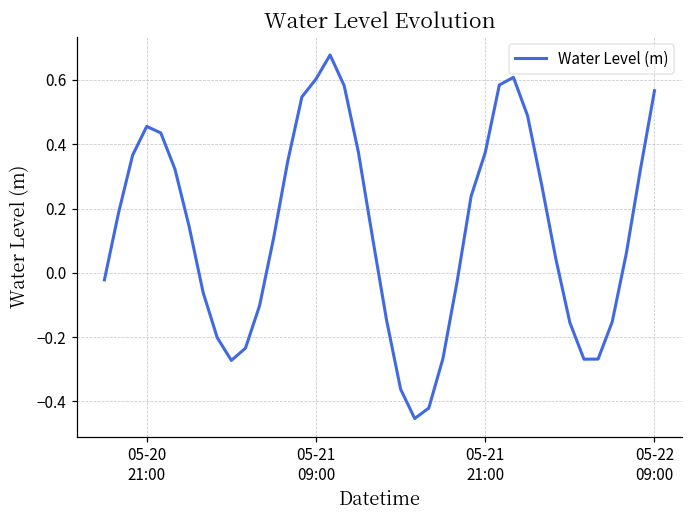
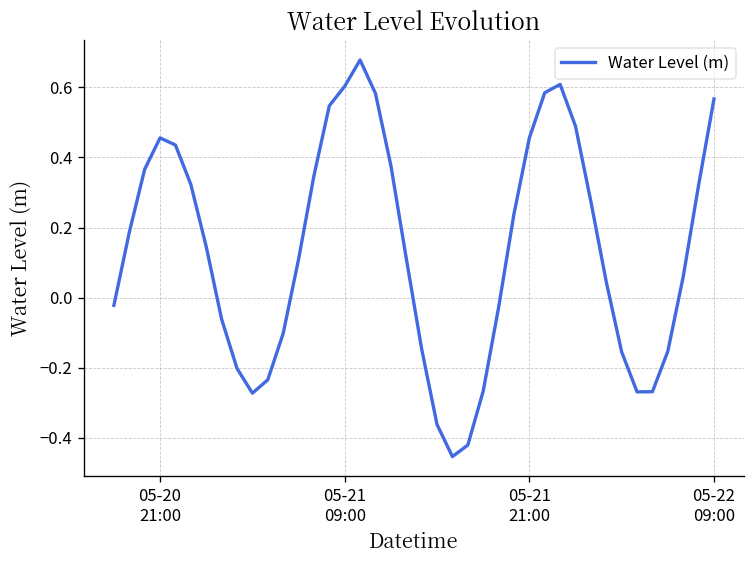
05-21 21:00: 0.37 -> 0.46
